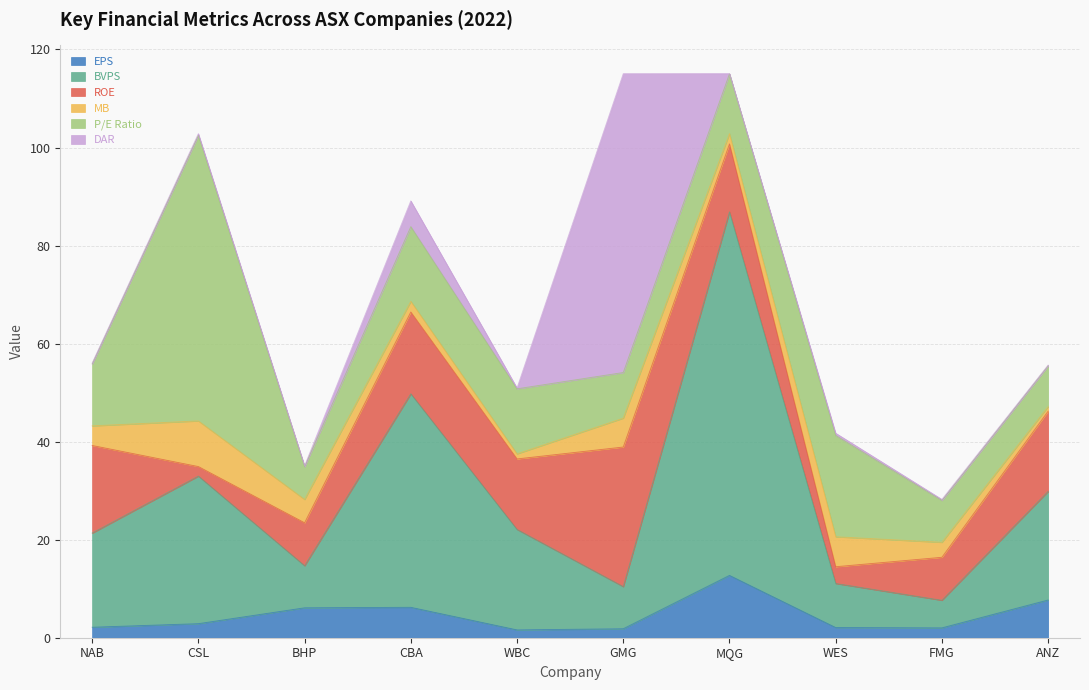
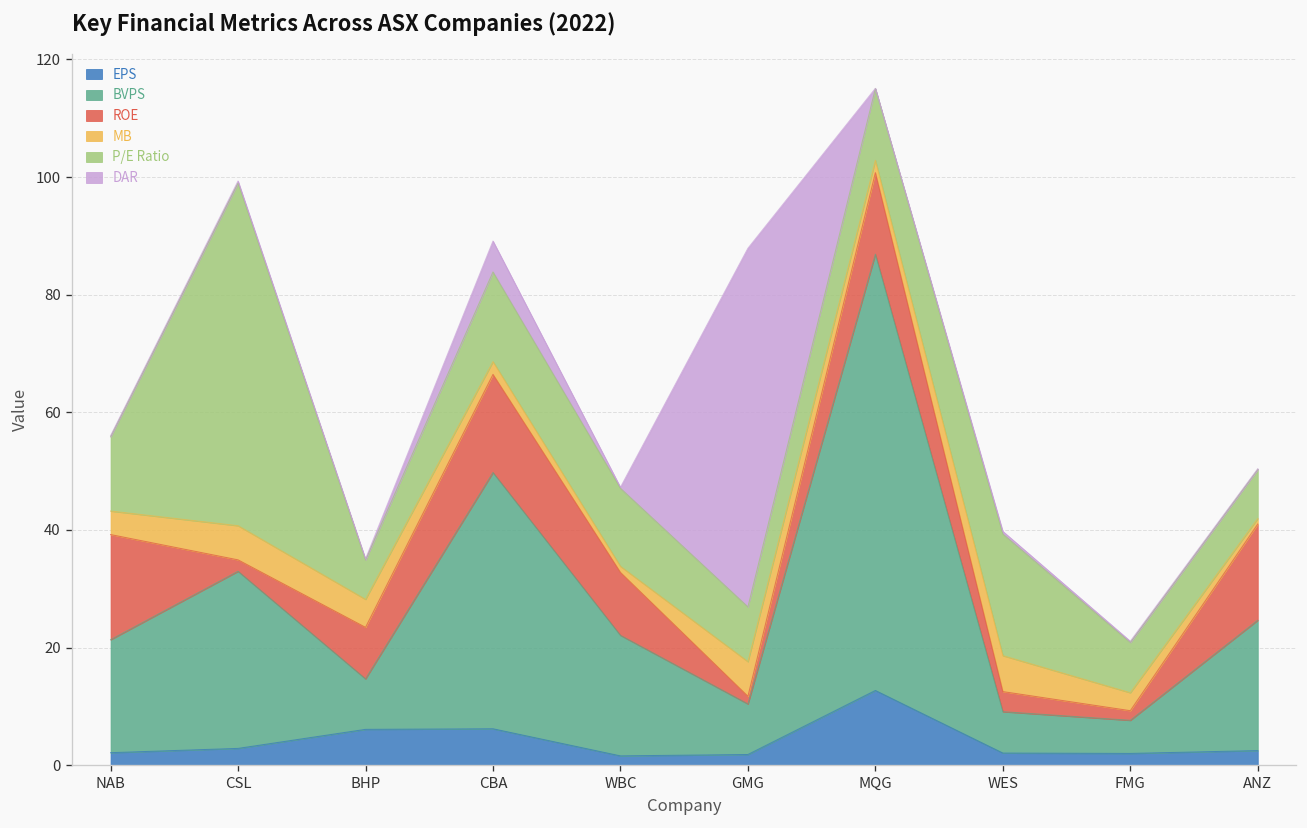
MB, CSL: 9 -> 6
ROE, WBC: 14 -> 11
ROE, GMG: 28 -> 1
BVPS, WES: 9 -> 7
ROE, FMG: 9 -> 2
EPS, ANZ: 8 -> 3
